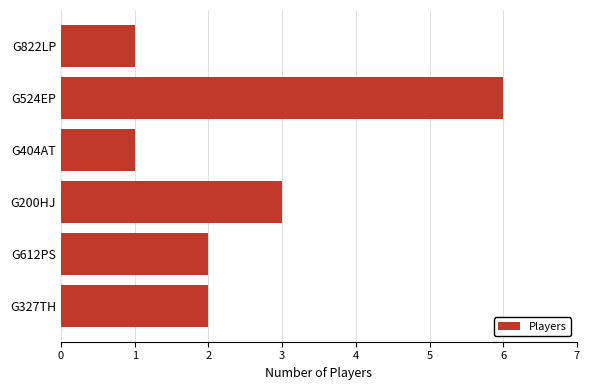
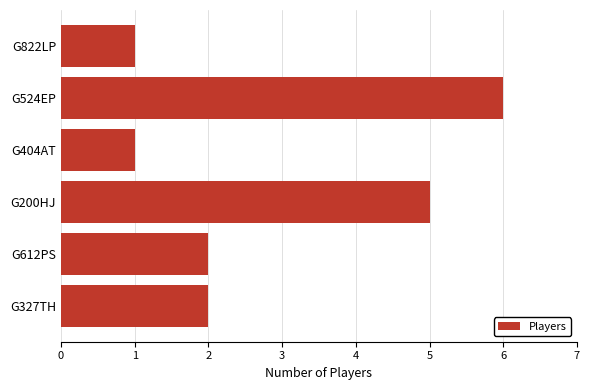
G200HJ: 3 -> 5
